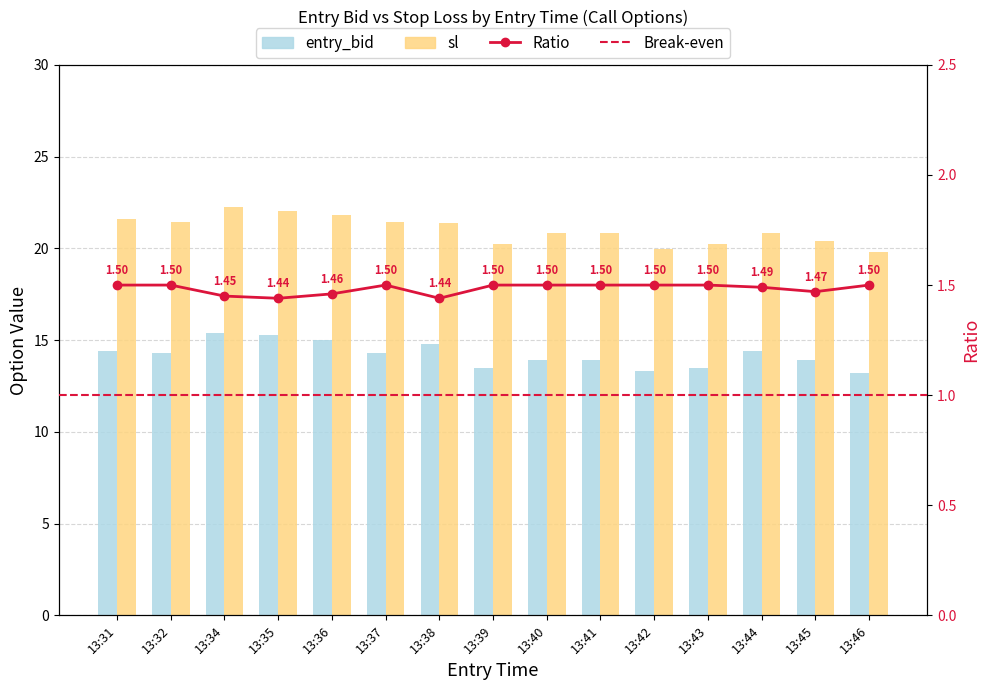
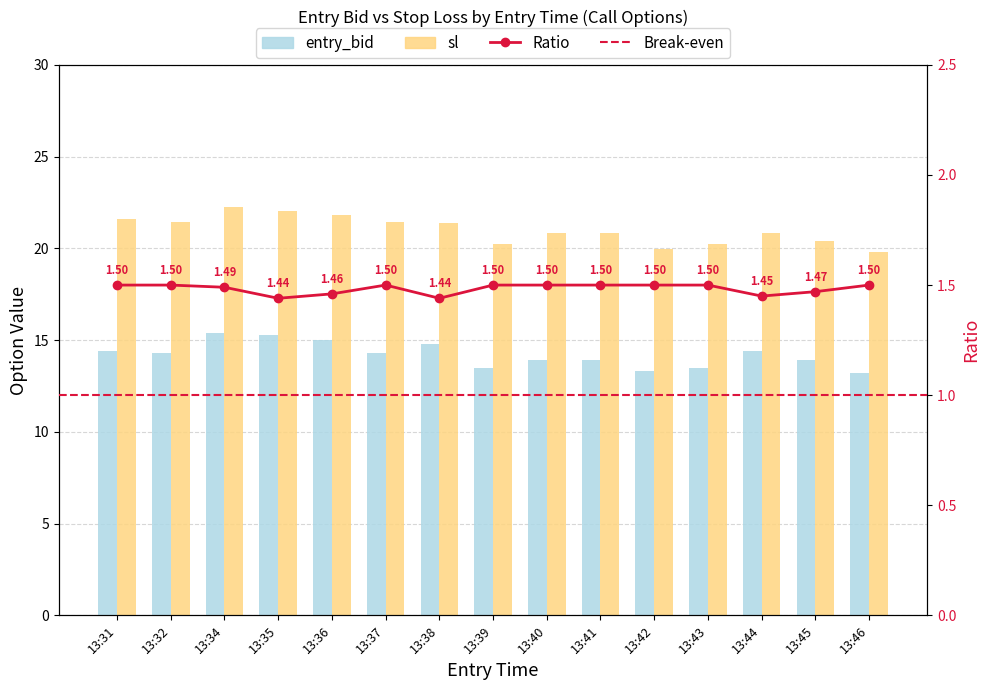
Break-even, 13:34: 1.45 -> 1.49
Break-even, 13:44: 1.49 -> 1.45
